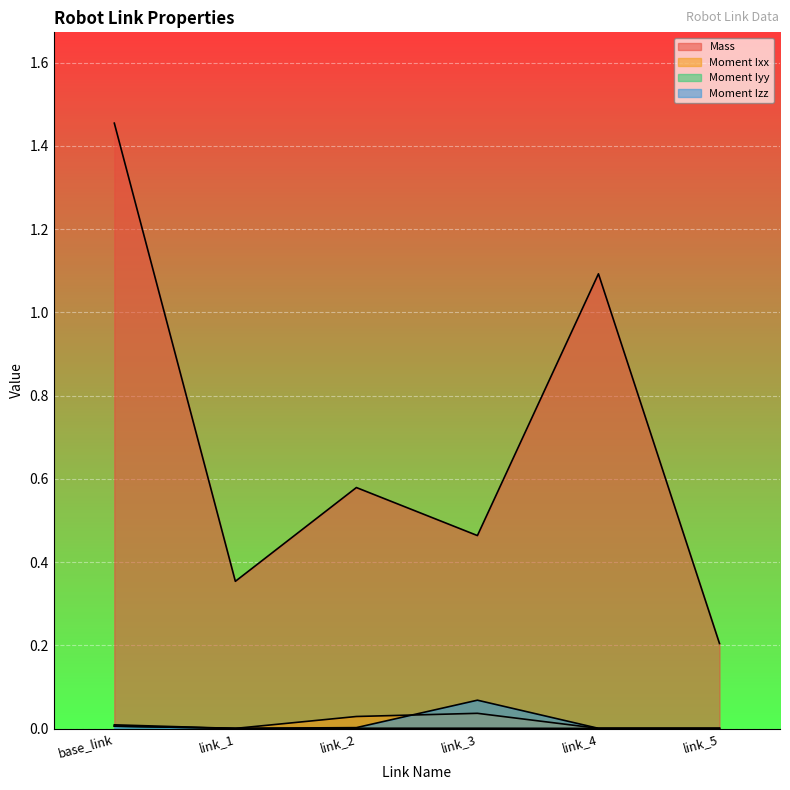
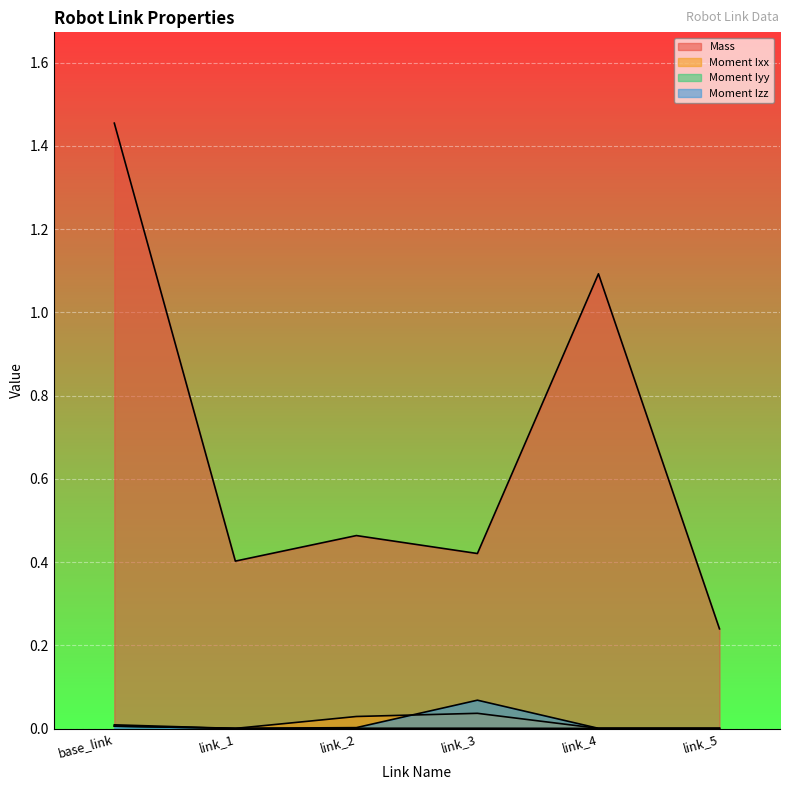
Mass, link_1: 0.35 -> 0.40
Mass, link_2: 0.58 -> 0.46
Mass, link_3: 0.46 -> 0.42
Mass, link_5: 0.20 -> 0.24
